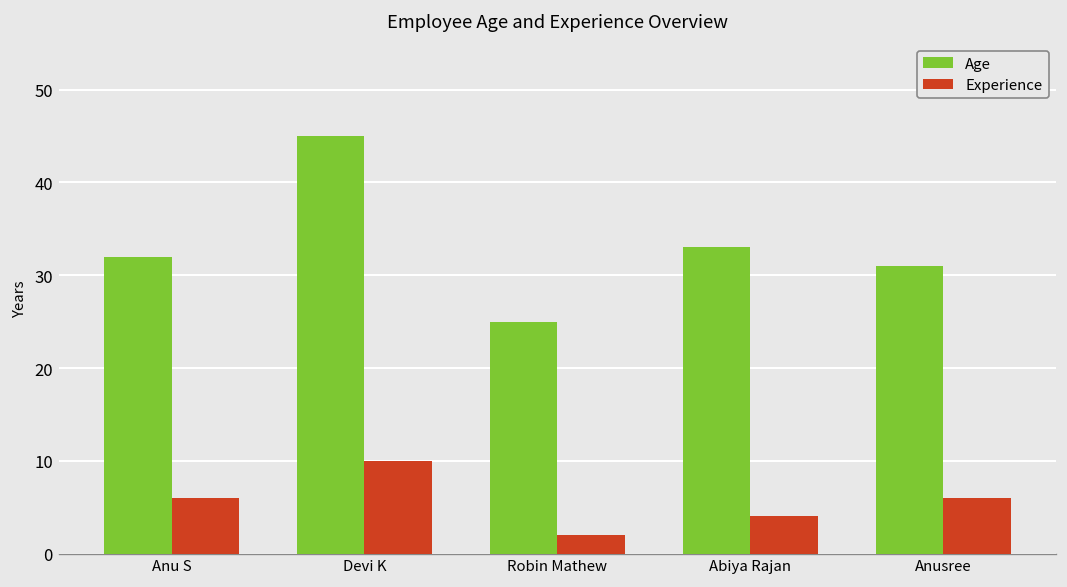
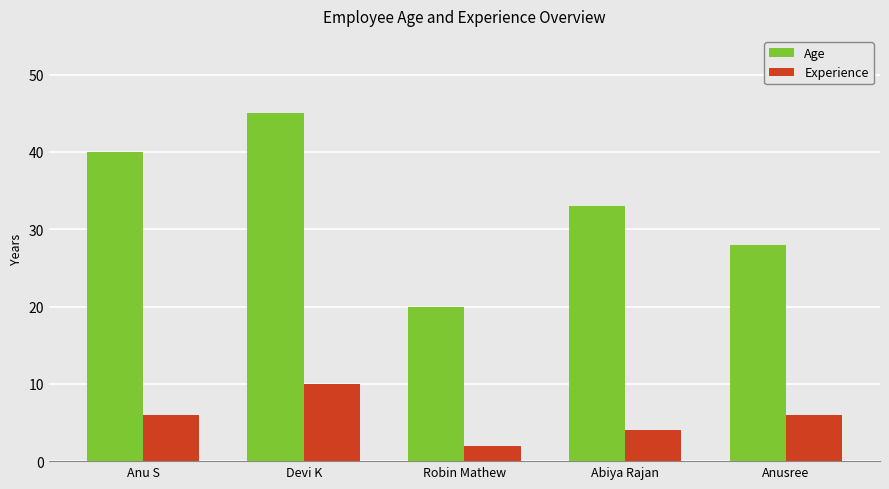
Age, Anu S: 32 -> 40
Age, Robin Mathew: 25 -> 20
Age, Anusree: 31 -> 28
